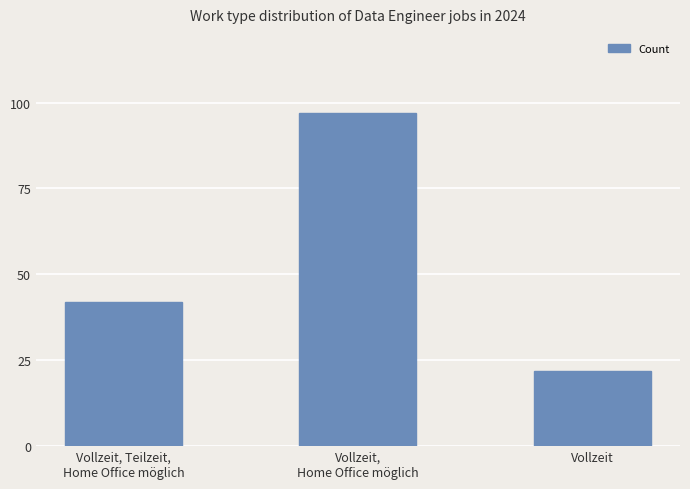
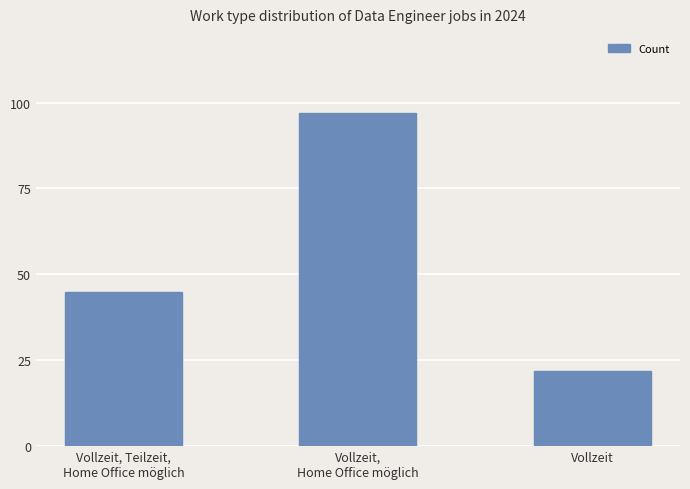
Vollzeit, Teilzeit, Home Office möglich: 42 -> 45
